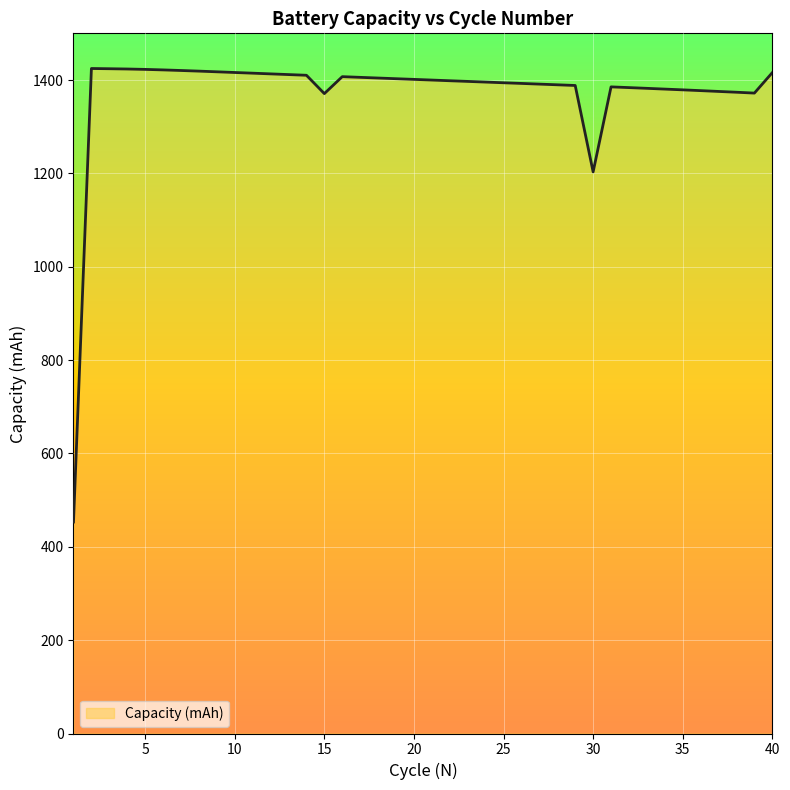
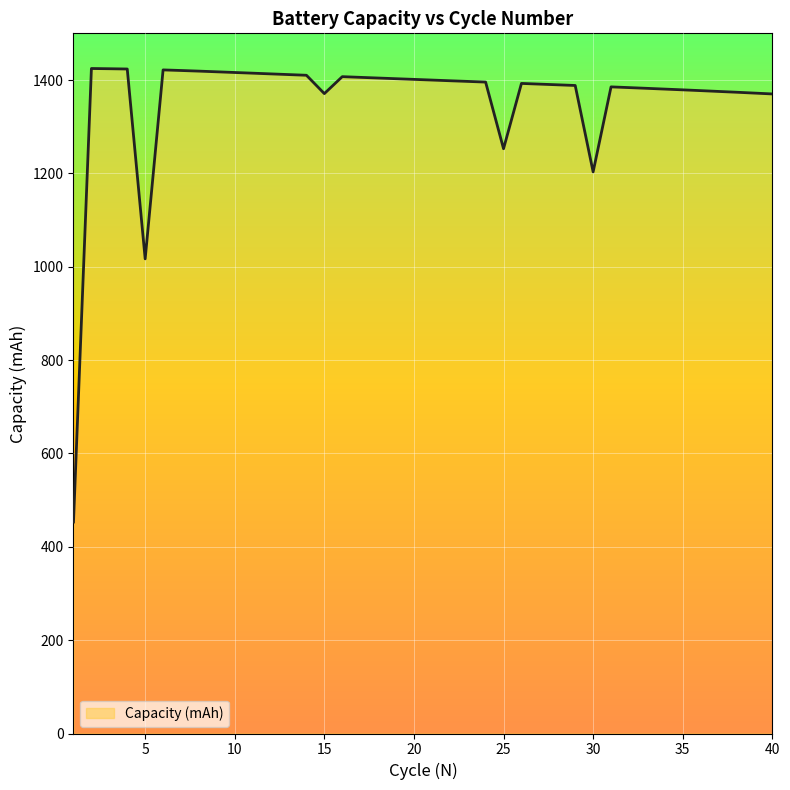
5: 1420 -> 1020
25: 1390 -> 1250
40: 1420 -> 1370
